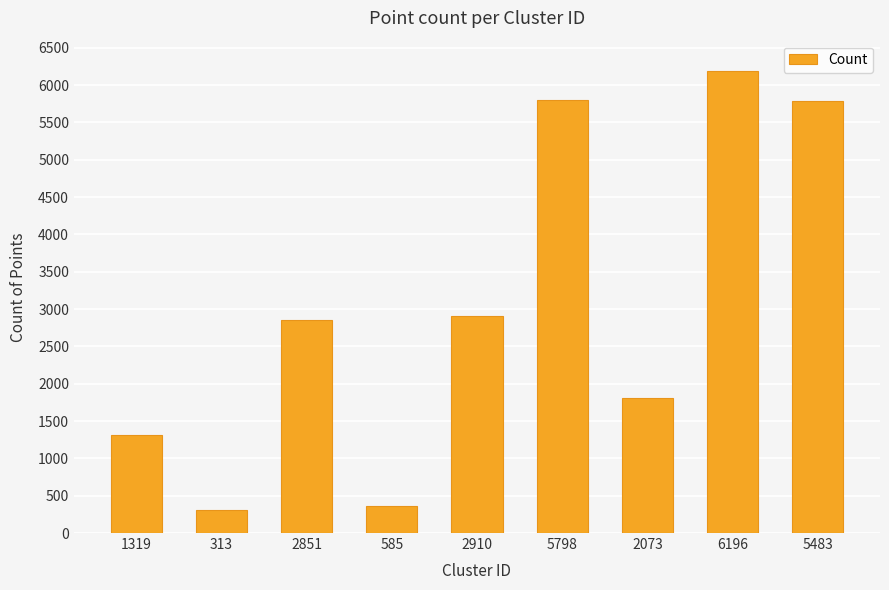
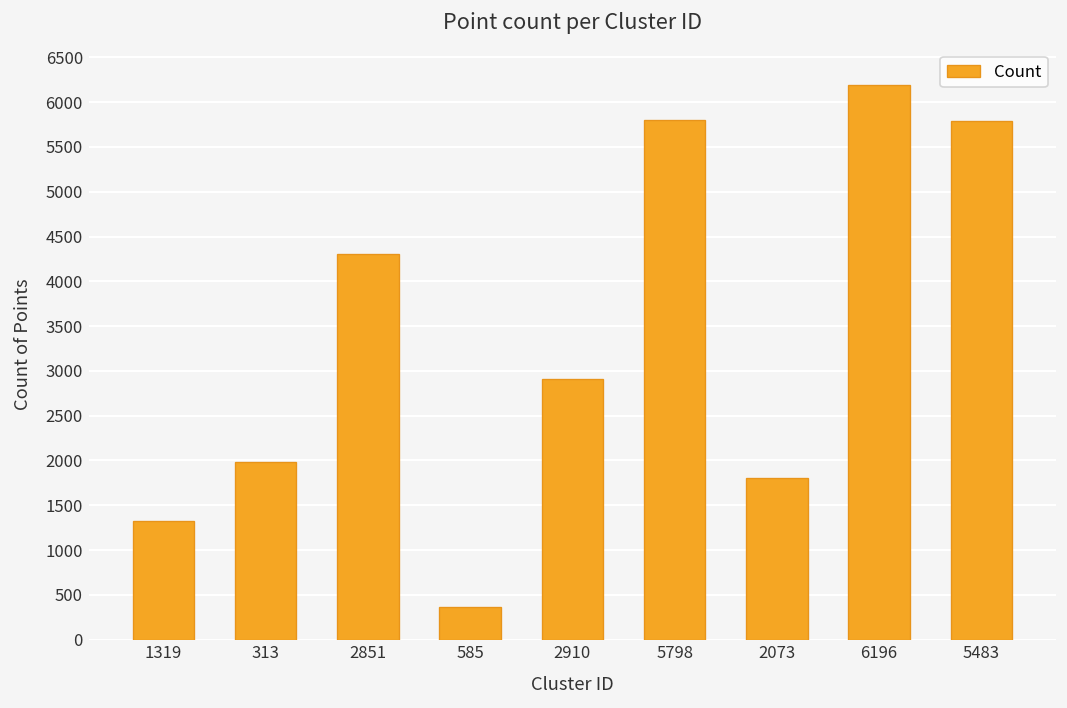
313: 300 -> 2000
2851: 2900 -> 4300
